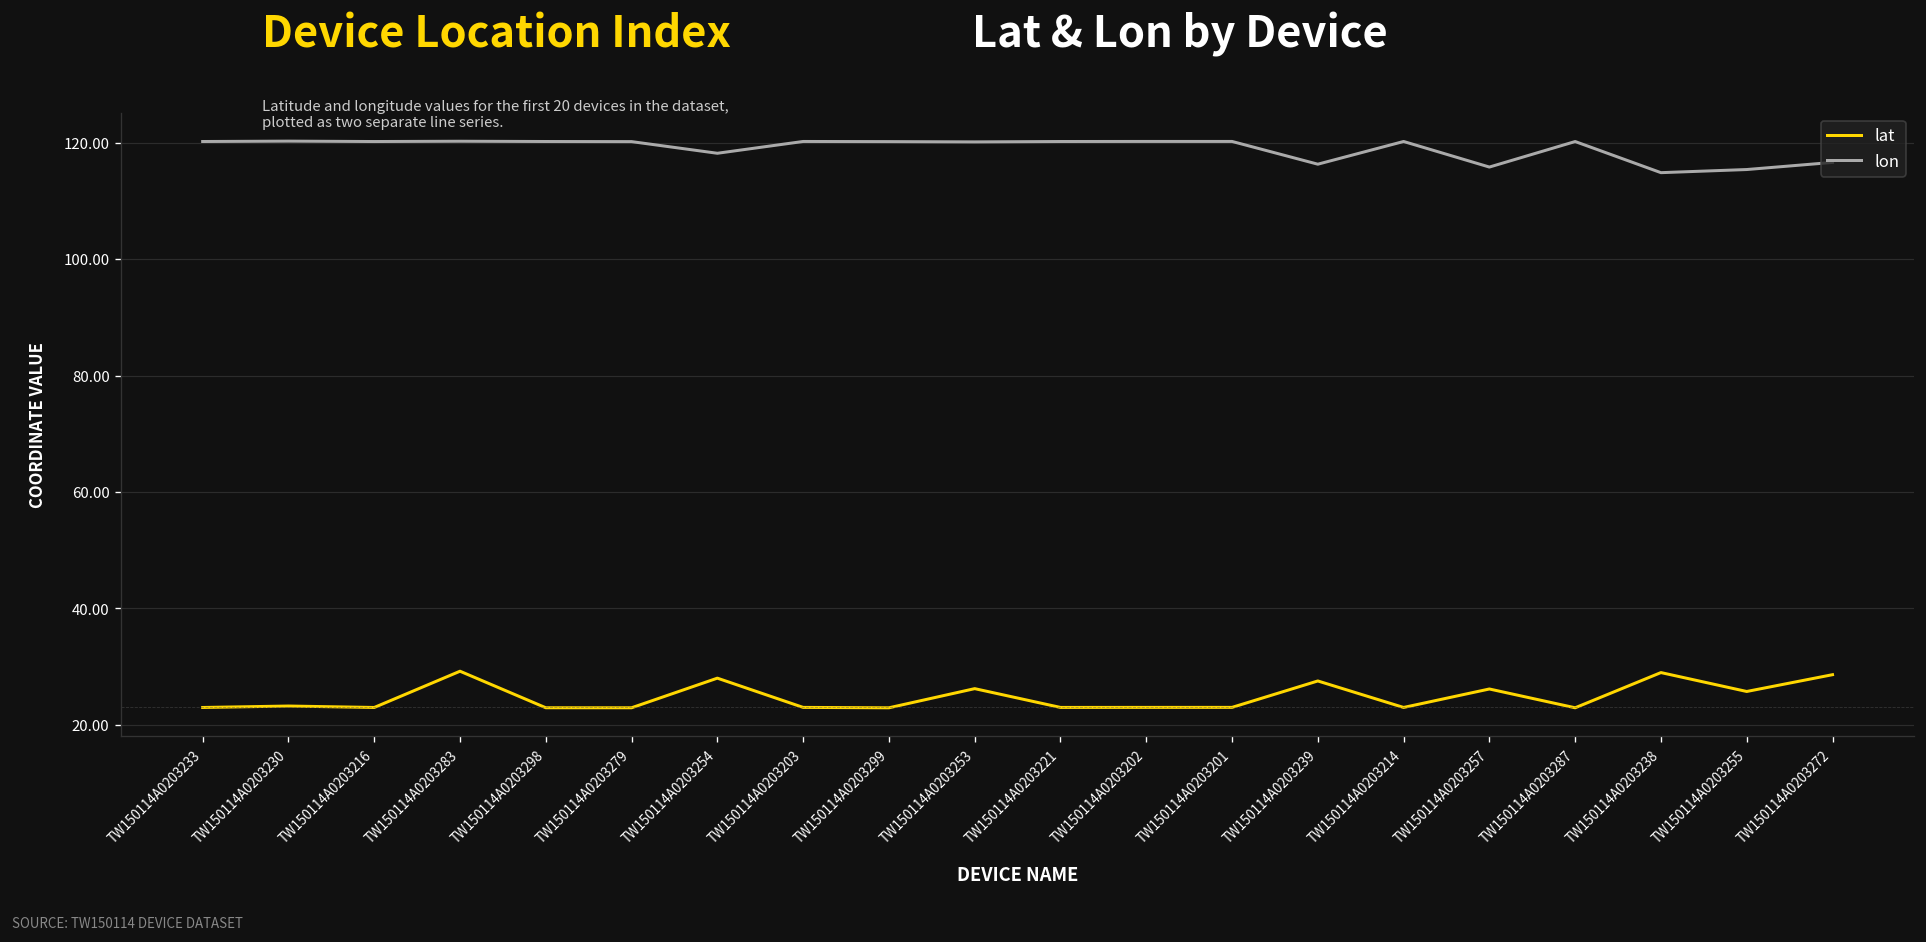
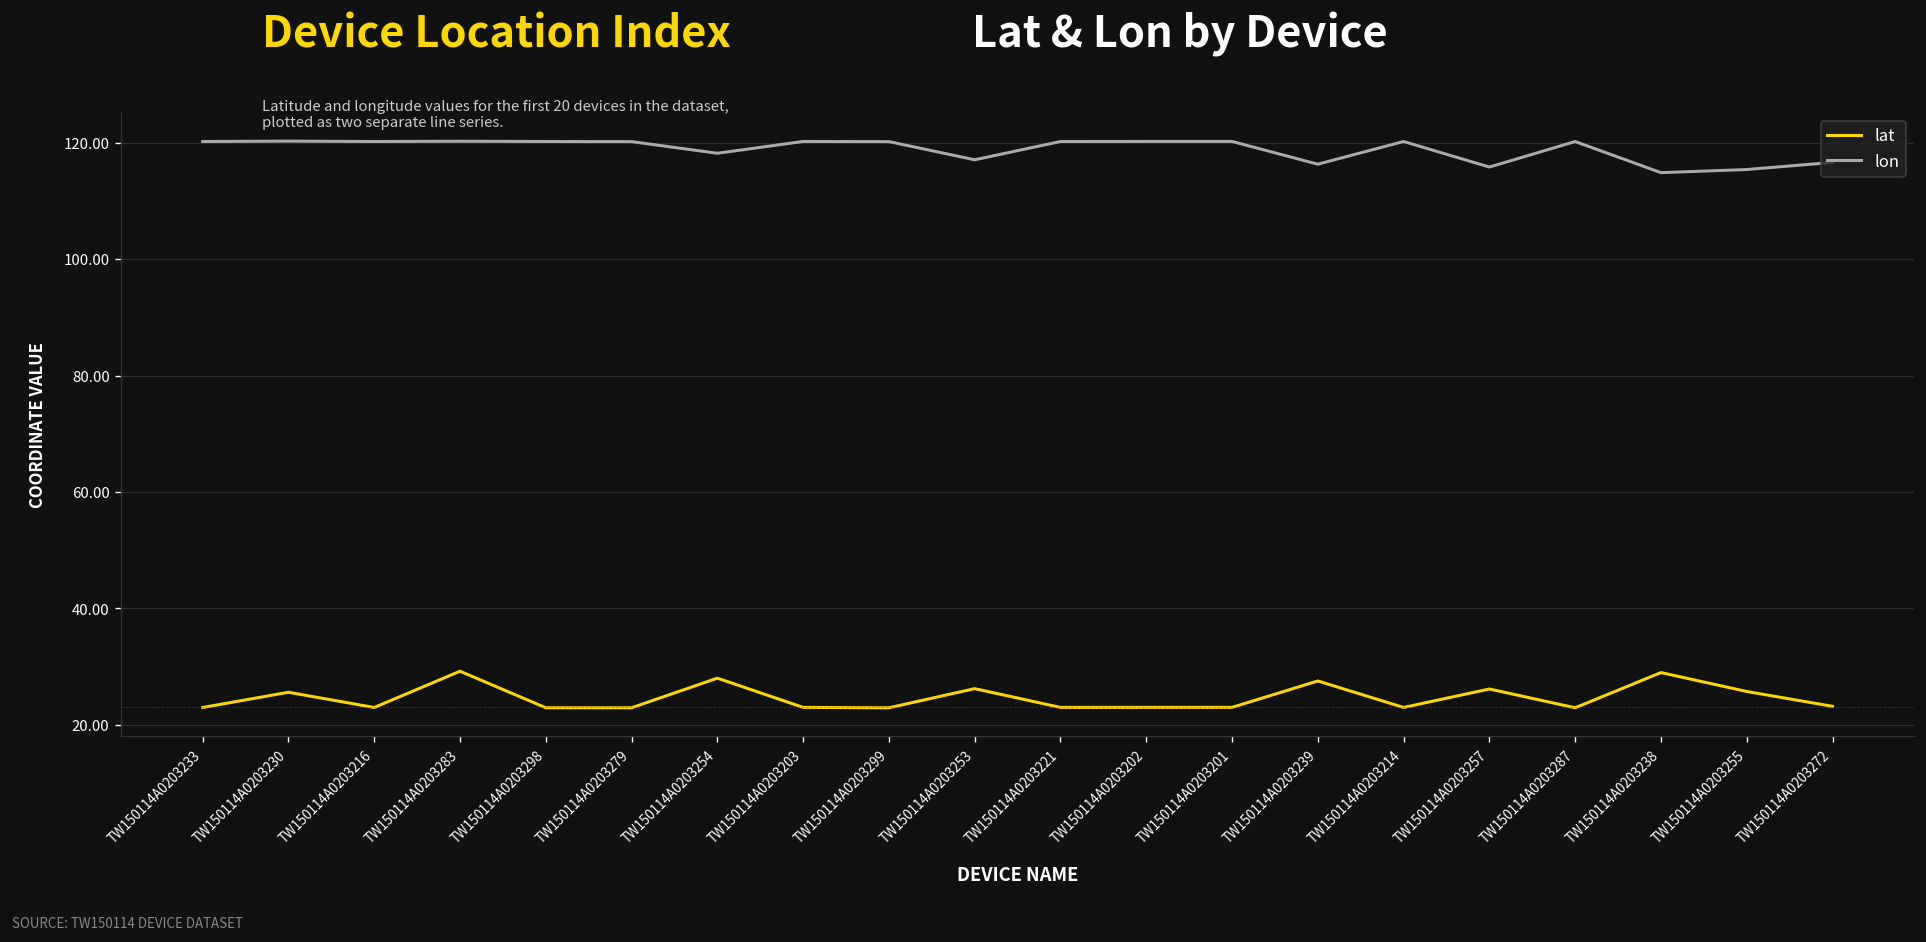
lat, TW150114A0203230: 23 -> 26
lon, TW150114A0203253: 120 -> 117
lat, TW150114A0203272: 29 -> 23
